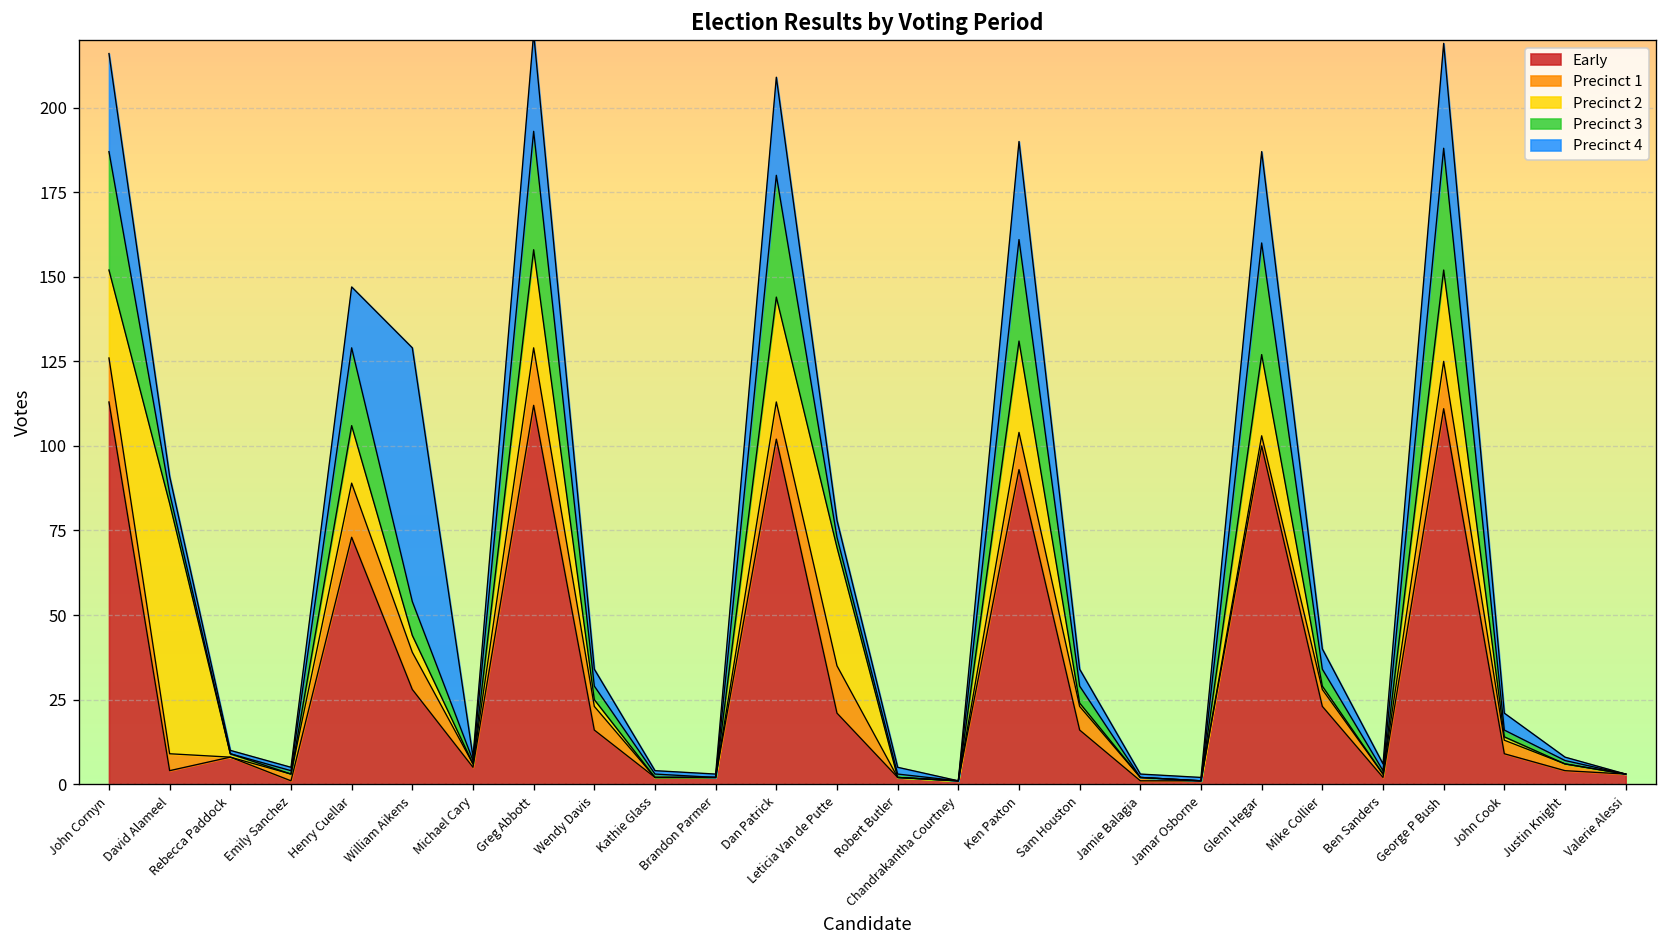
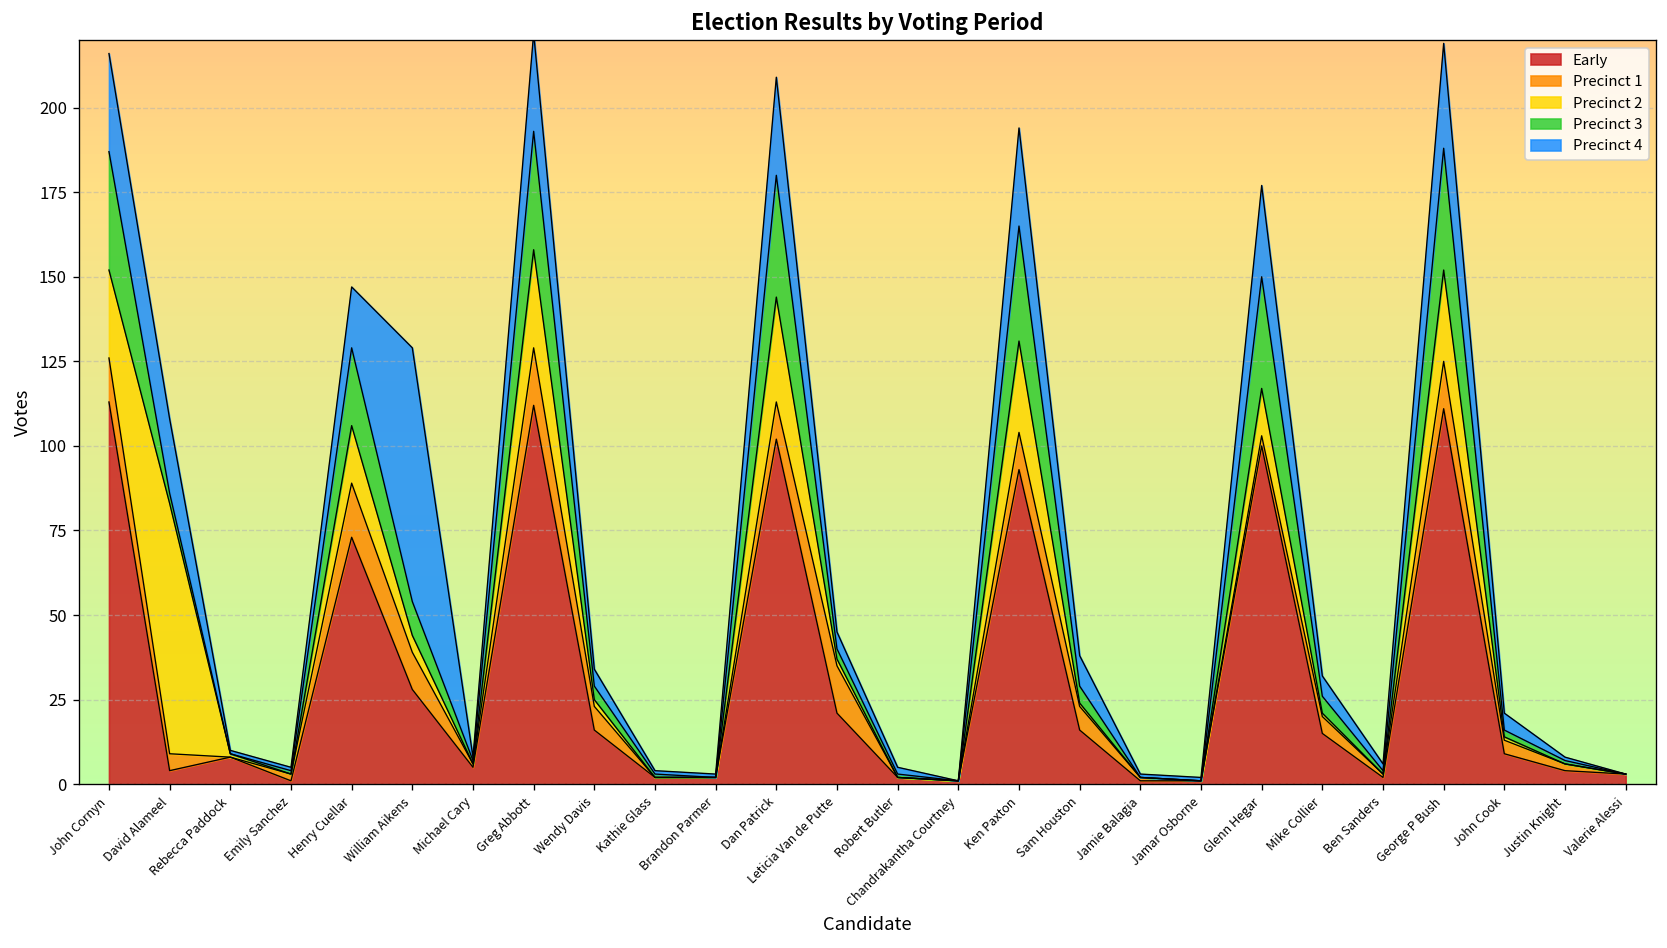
Precinct 4, David Alameel: 5 -> 22
Precinct 2, Leticia Van de Putte: 35 -> 2
Precinct 3, Ken Paxton: 30 -> 34
Precinct 4, Sam Houston: 5 -> 9
Precinct 2, Glenn Hegar: 24 -> 14
Early, Mike Collier: 23 -> 15
